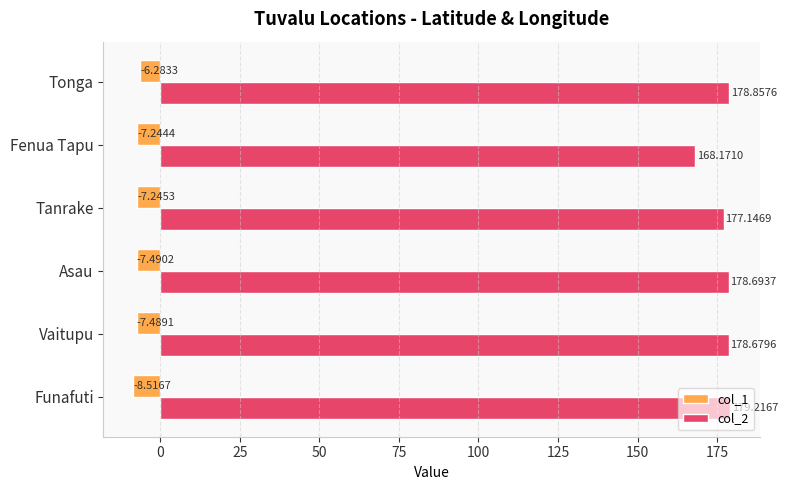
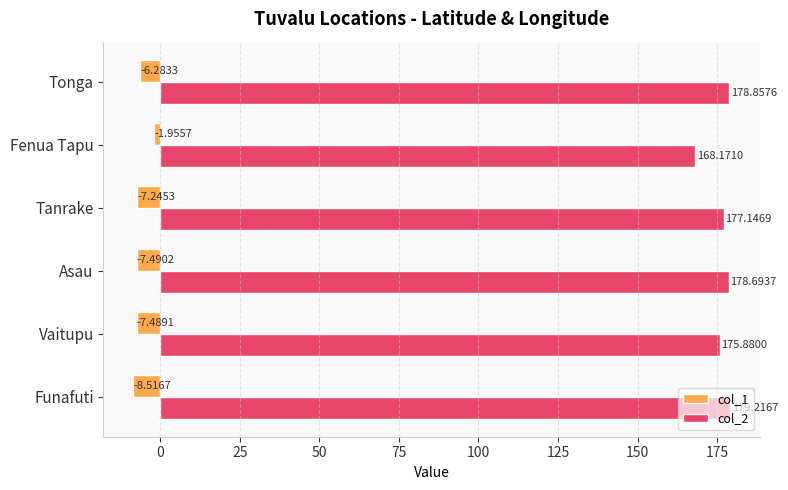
col_1, Fenua Tapu: -7.2444 -> -1.9557
col_2, Vaitupu: 178.6796 -> 175.8800
